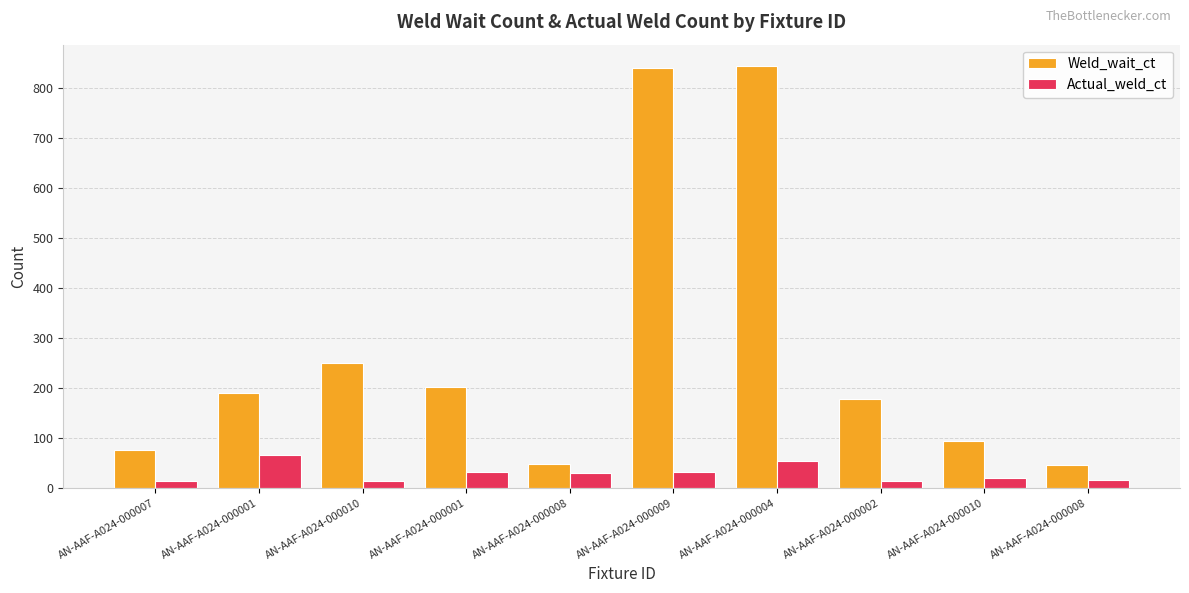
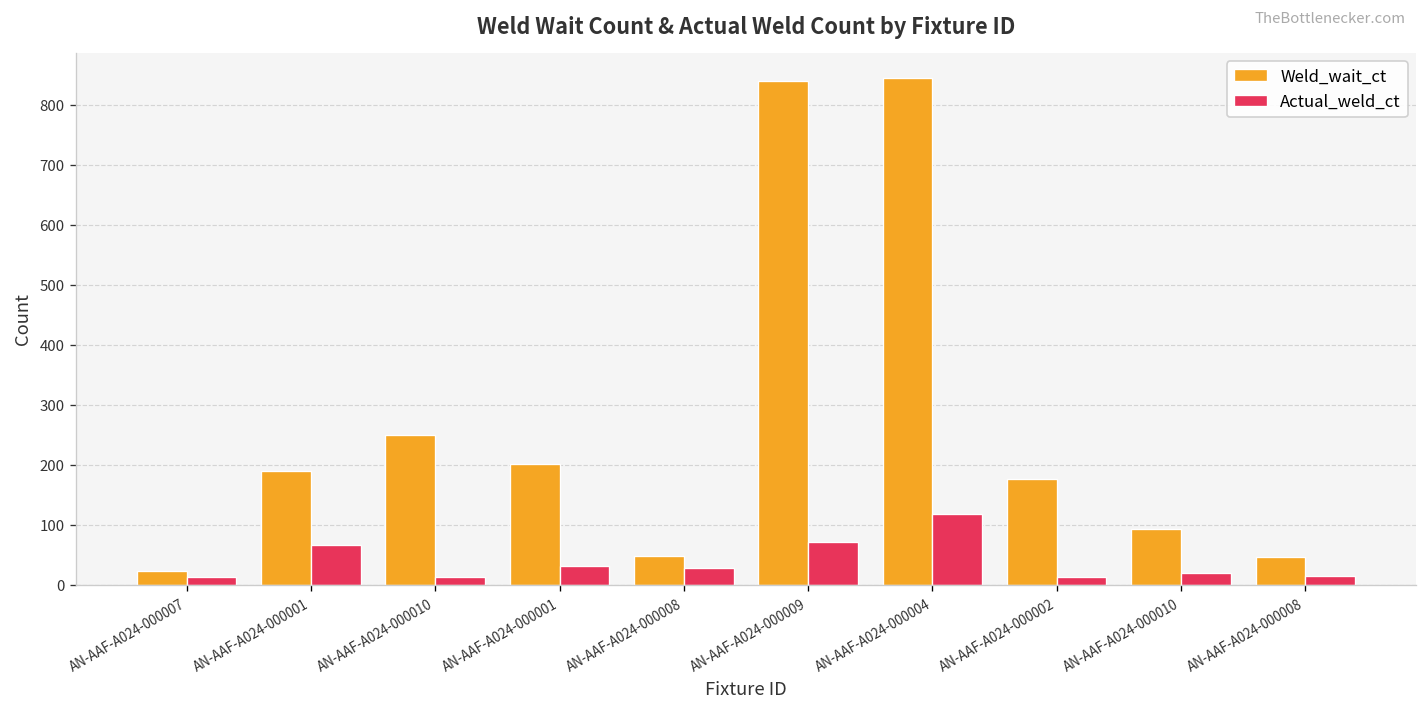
Weld_wait_ct, AN-AAF-A024-000007: 80 -> 20
Actual_weld_ct, AN-AAF-A024-000009: 30 -> 70
Actual_weld_ct, AN-AAF-A024-000004: 50 -> 120
